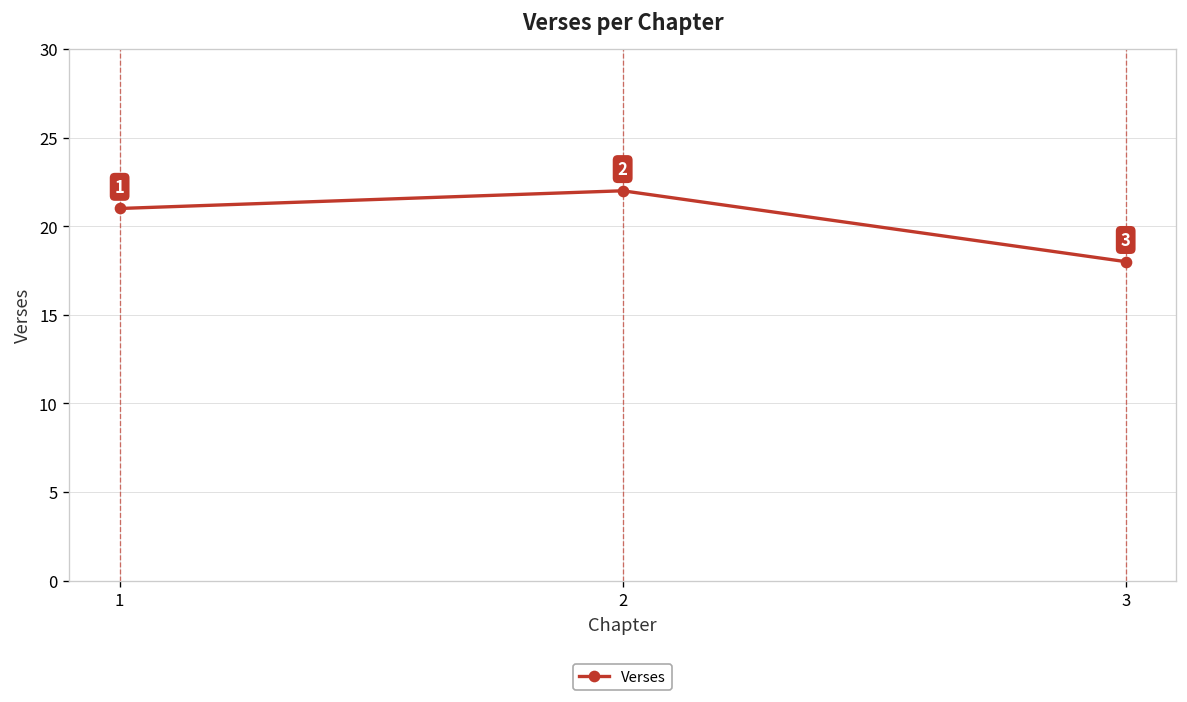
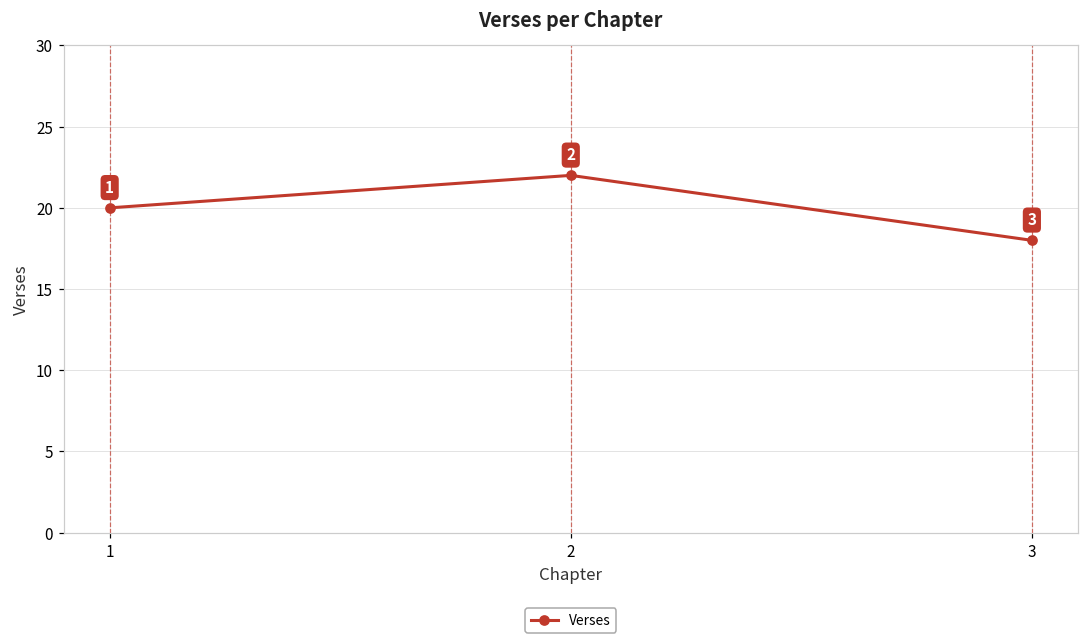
1: 21 -> 20
